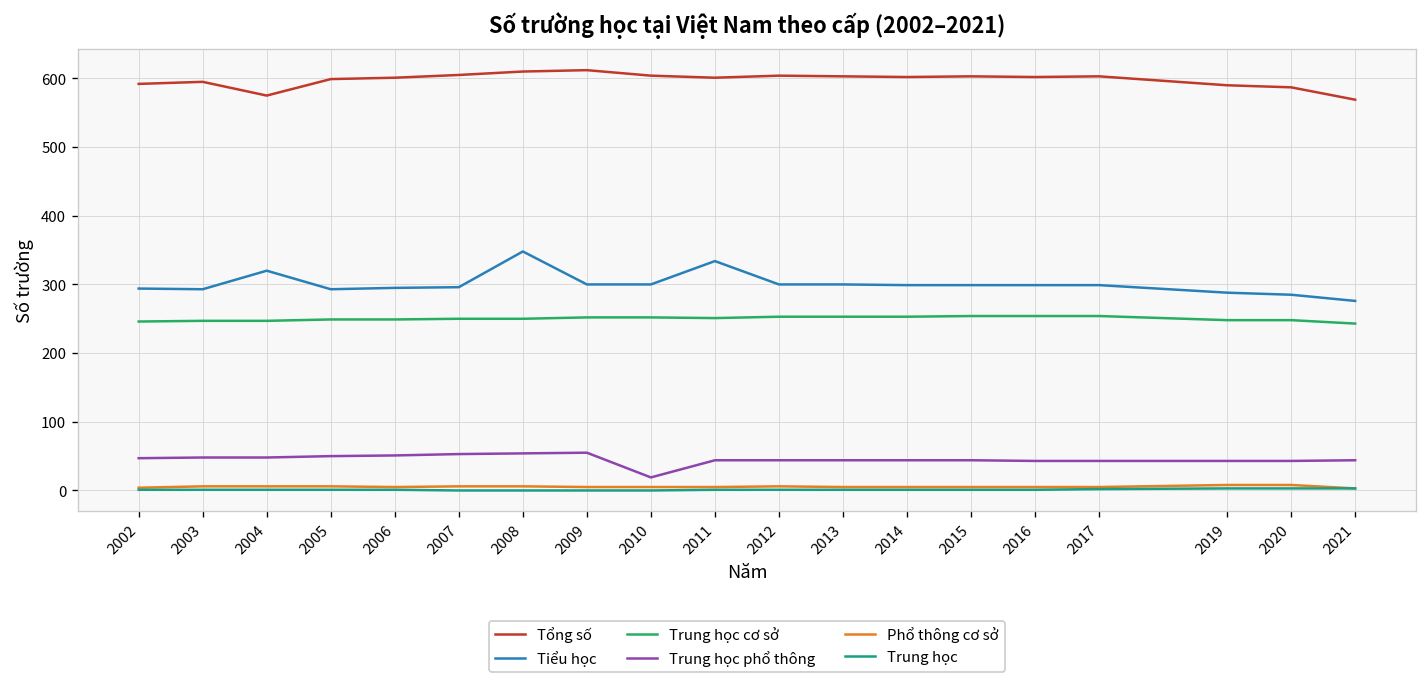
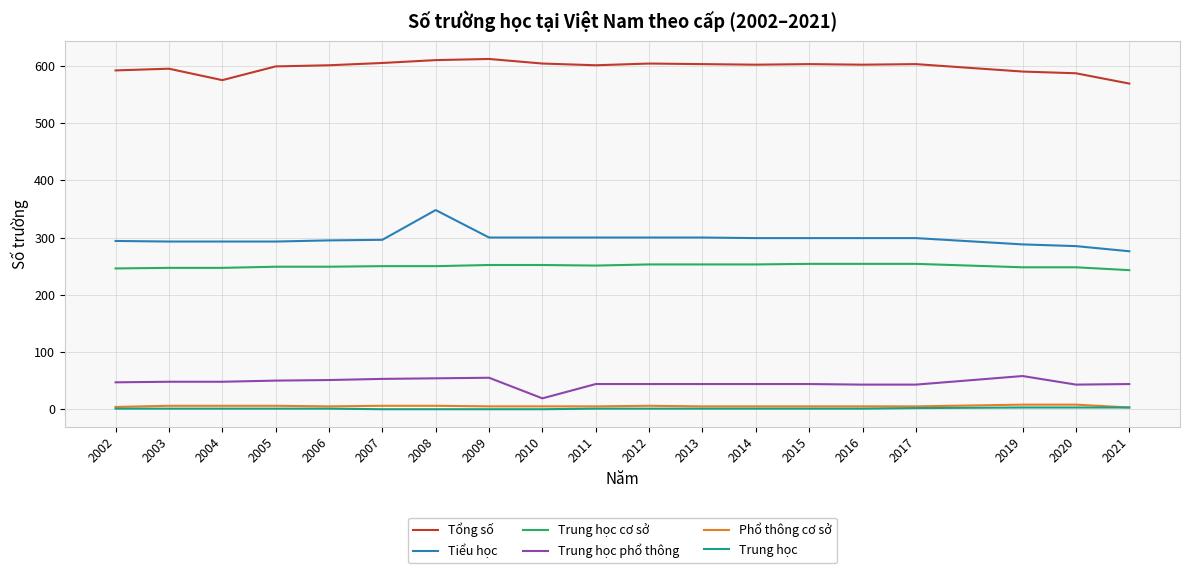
Tiểu học, 2004: 320 -> 290
Tiểu học, 2011: 330 -> 300
Trung học phổ thông, 2019: 40 -> 60
